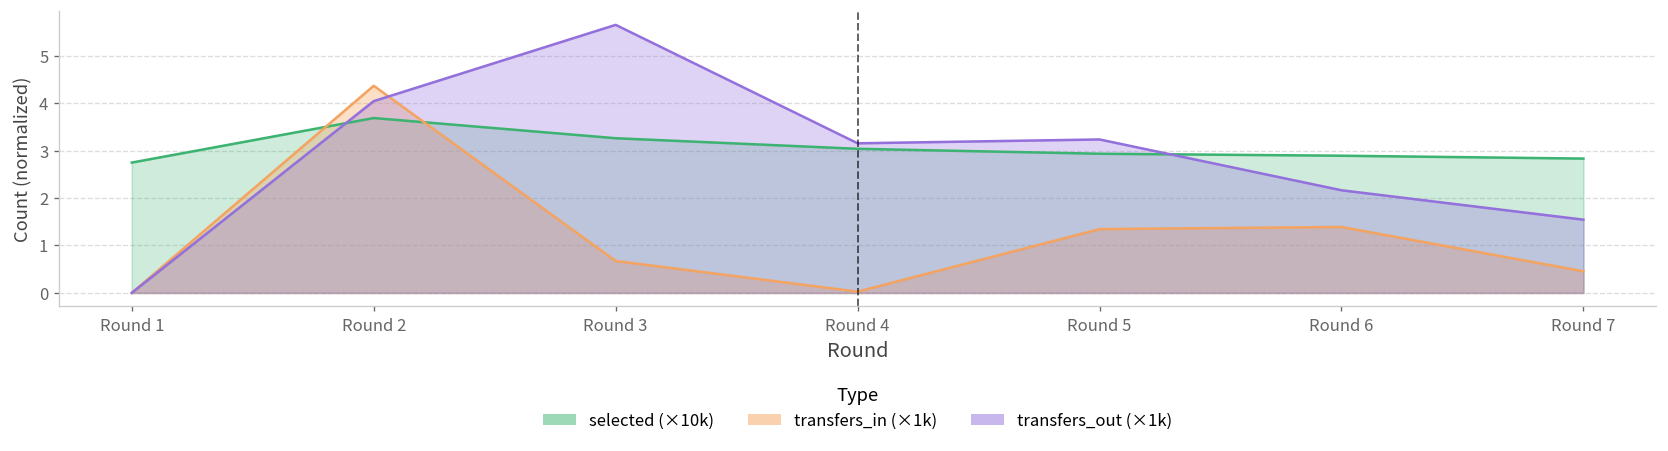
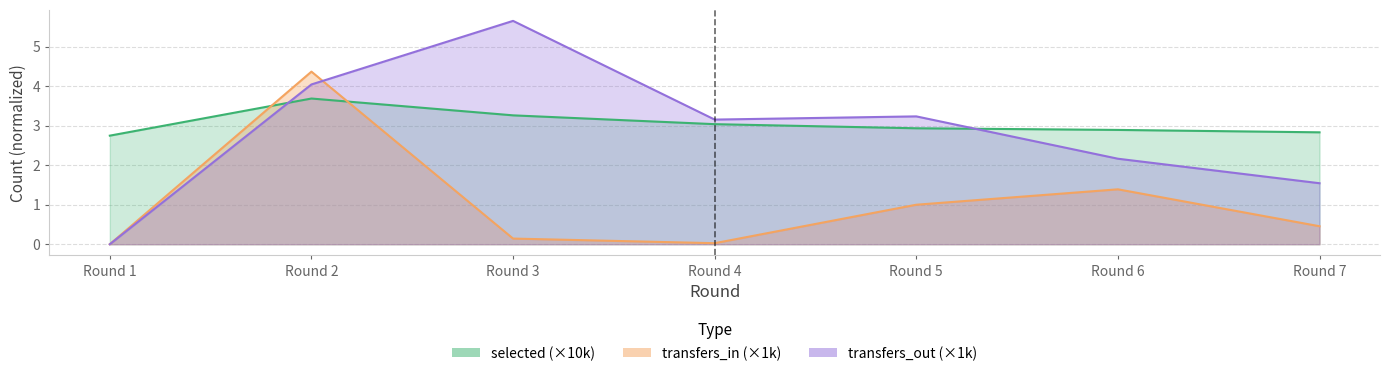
transfers_in (×1k), Round 3: 0.7 -> 0.1
transfers_in (×1k), Round 5: 1.3 -> 1.0
